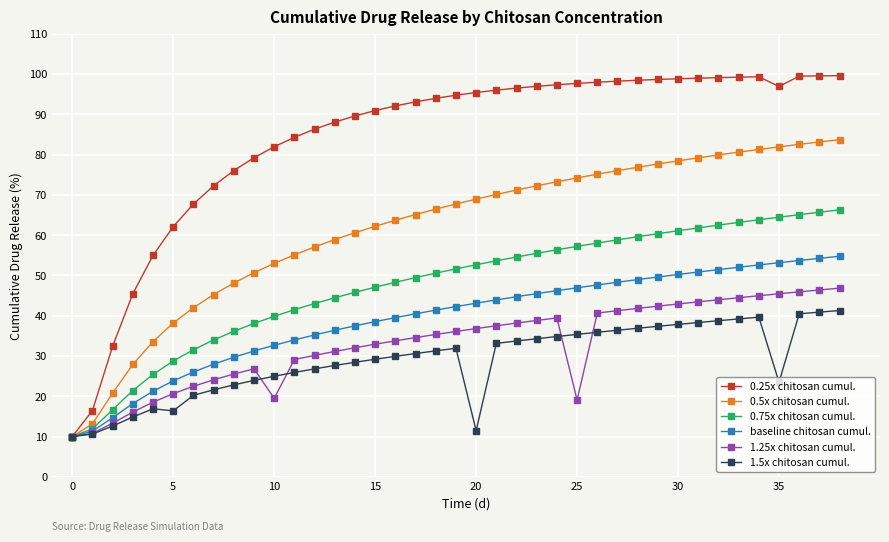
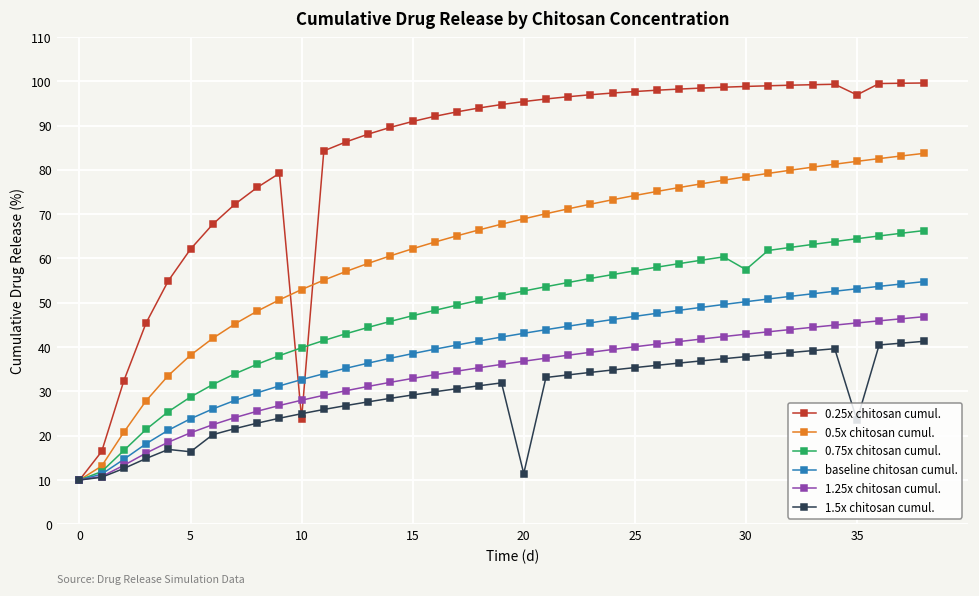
0.25x chitosan cumul., 10: 82 -> 24
1.25x chitosan cumul., 10: 19 -> 28
1.25x chitosan cumul., 25: 19 -> 40
0.75x chitosan cumul., 30: 61 -> 57
